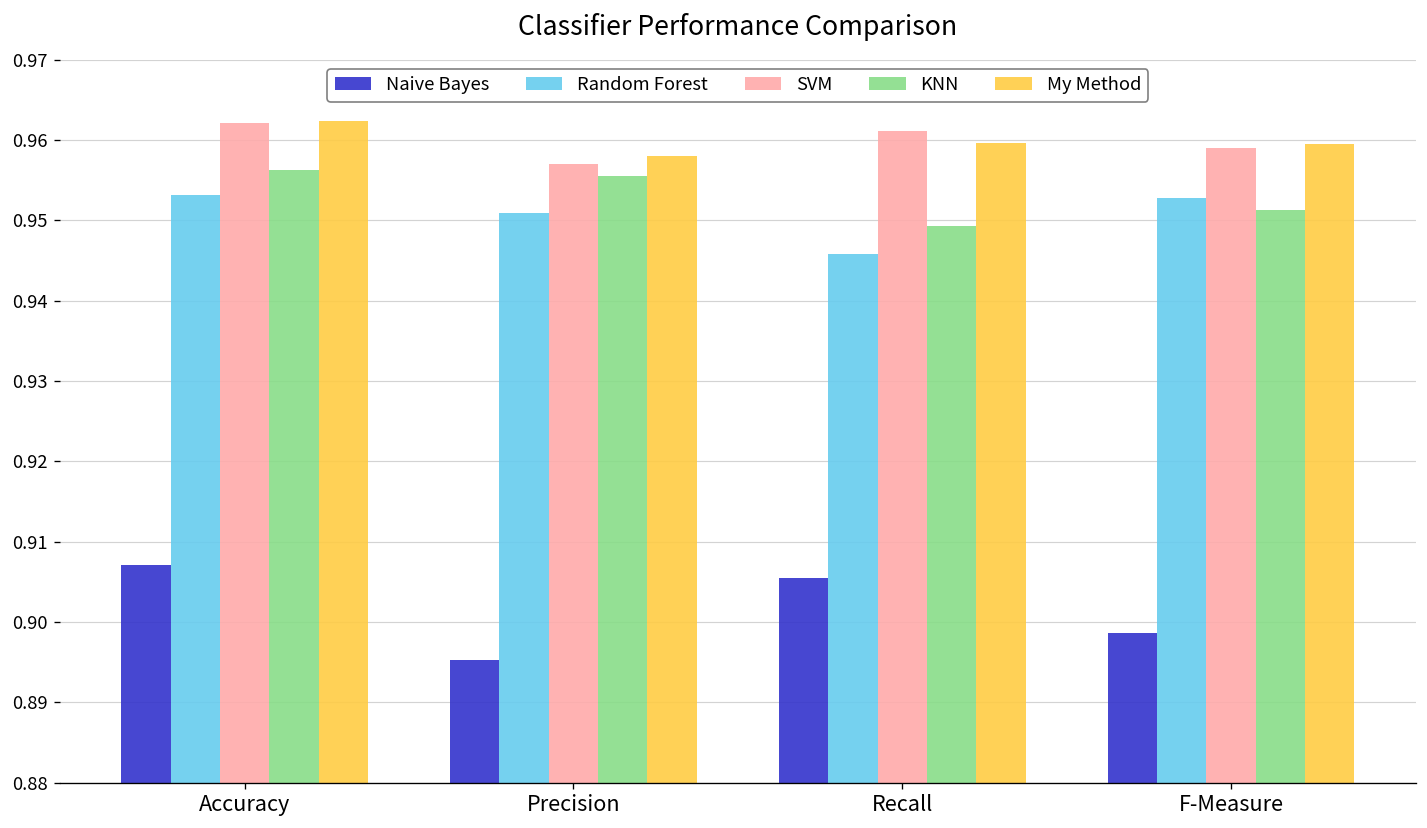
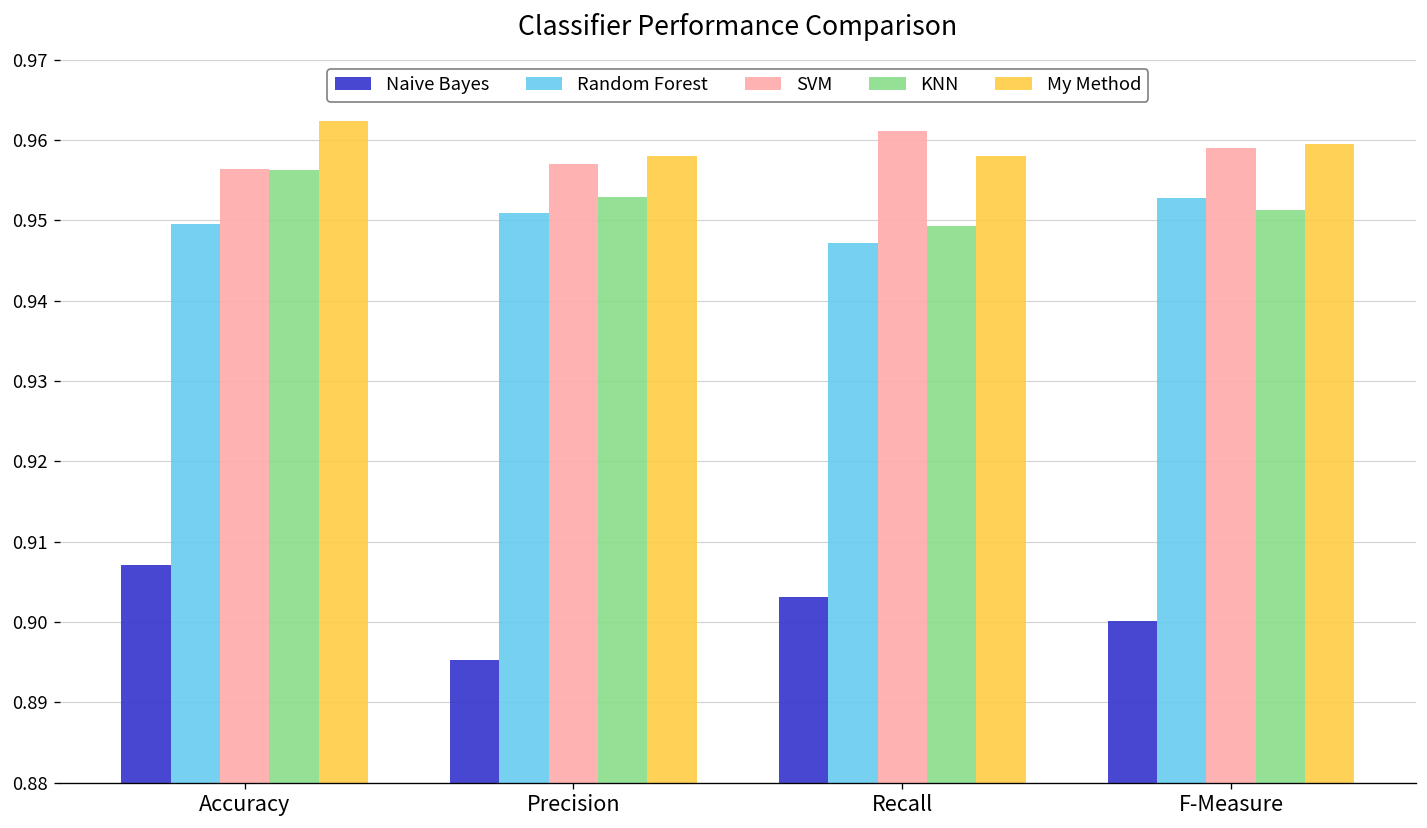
Random Forest, Accuracy: 0.953 -> 0.950
SVM, Accuracy: 0.962 -> 0.956
KNN, Precision: 0.956 -> 0.953
Naive Bayes, Recall: 0.905 -> 0.903
Random Forest, Recall: 0.946 -> 0.947
My Method, Recall: 0.960 -> 0.958
Naive Bayes, F-Measure: 0.899 -> 0.900
